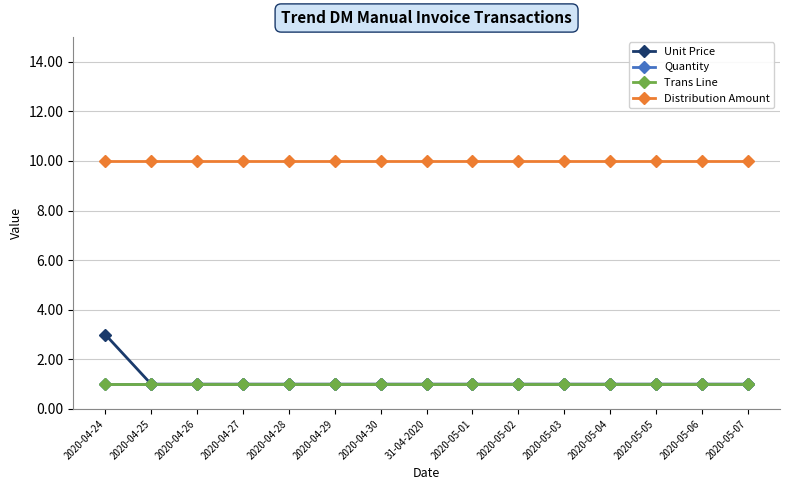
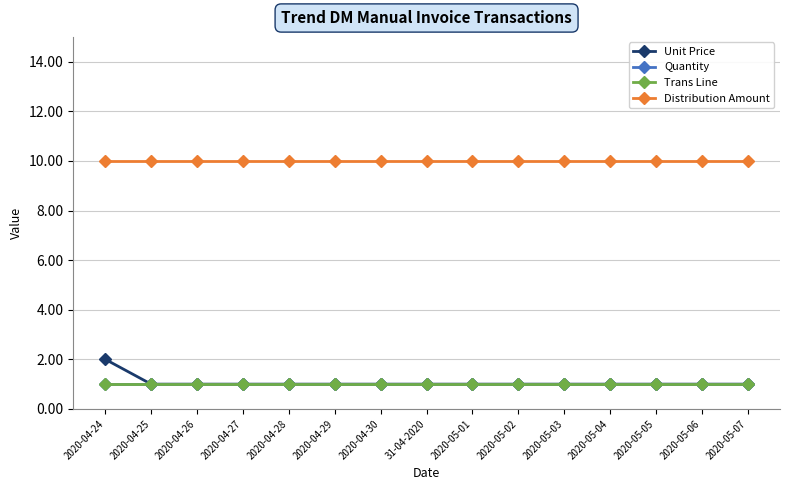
Unit Price, 2020-04-24: 3 -> 2
